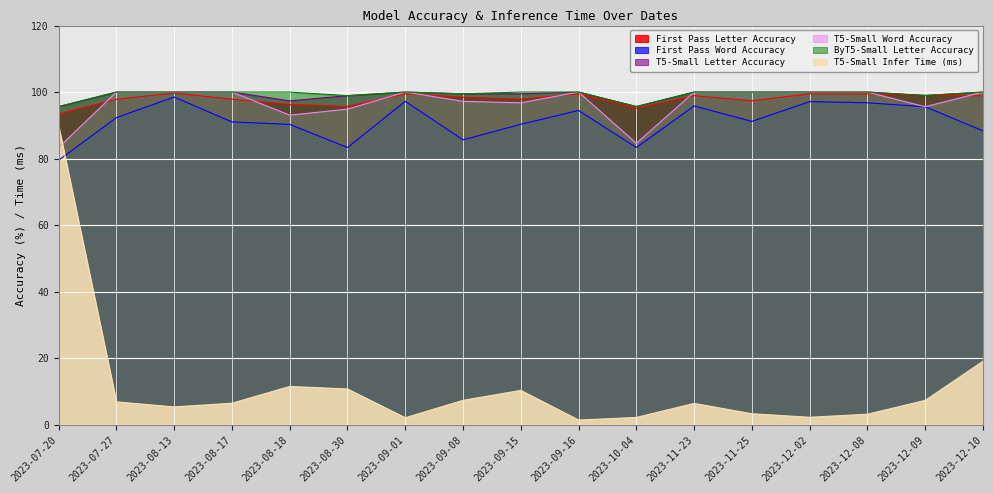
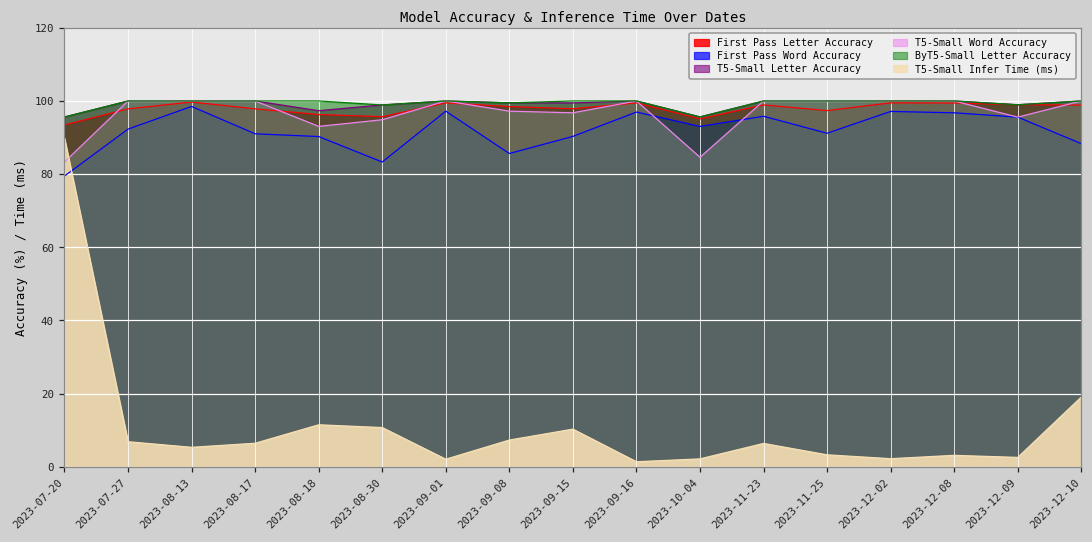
First Pass Word Accuracy, 2023-09-16: 94 -> 97
First Pass Word Accuracy, 2023-10-04: 83 -> 93
T5-Small Infer Time (ms), 2023-12-09: 7 -> 3
